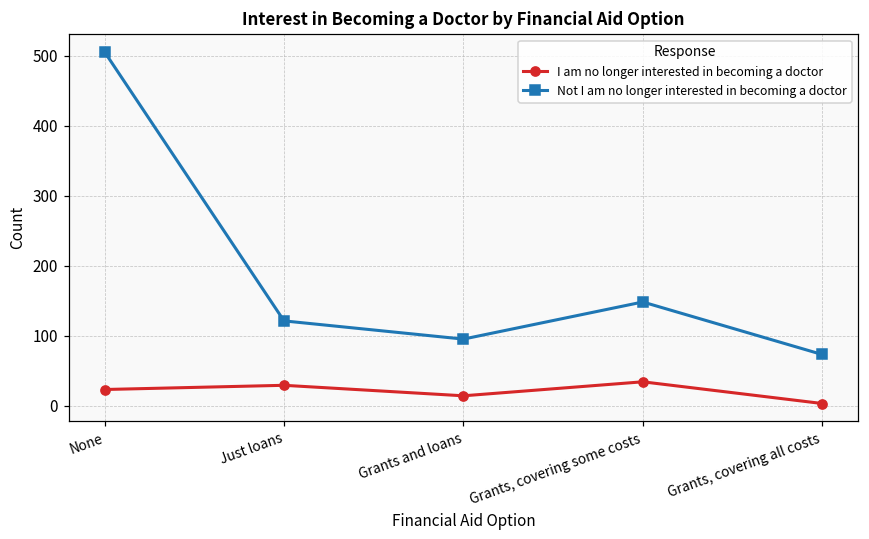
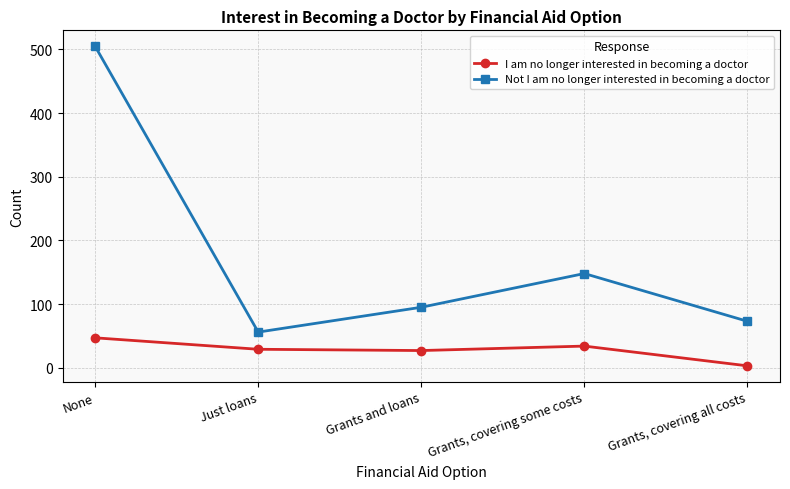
I am no longer interested in becoming a doctor, None: 20 -> 50
Not I am no longer interested in becoming a doctor, Just loans: 120 -> 60
I am no longer interested in becoming a doctor, Grants and loans: 10 -> 30
